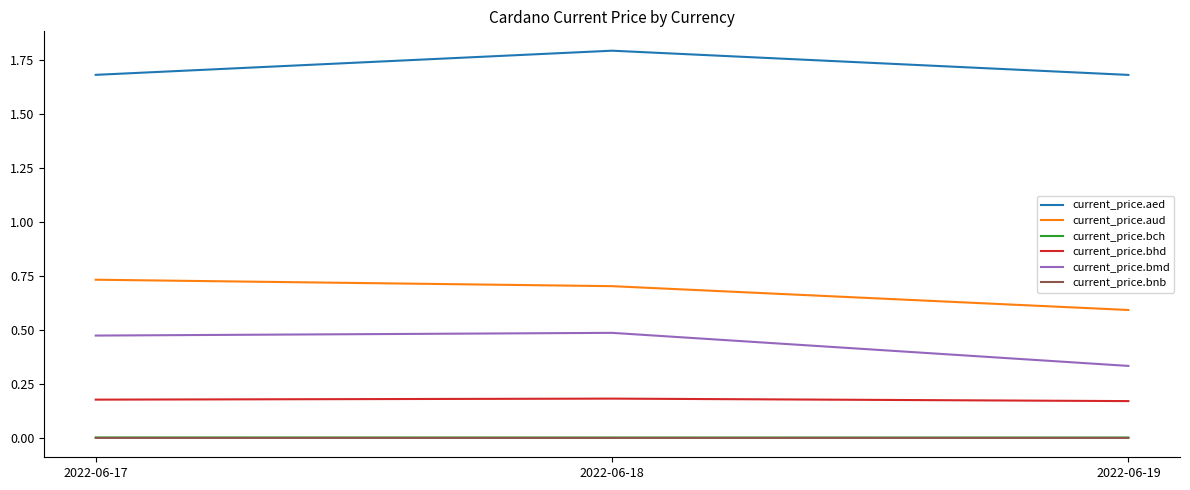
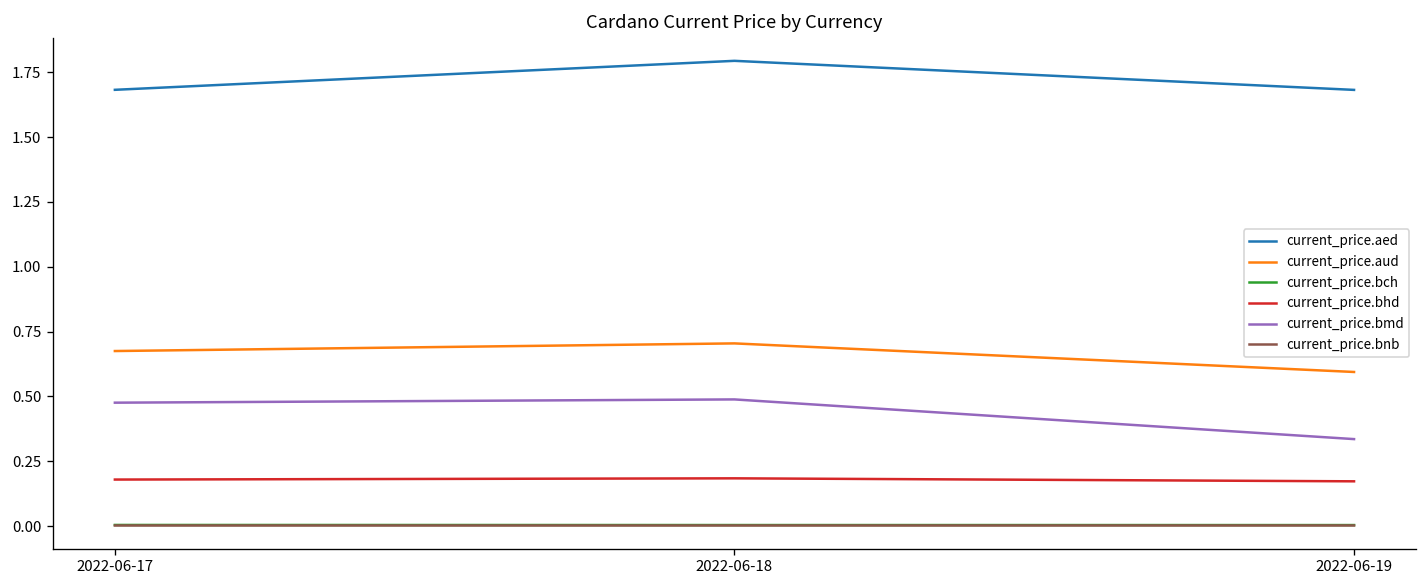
current_price.aud, 2022-06-17: 0.73 -> 0.67
